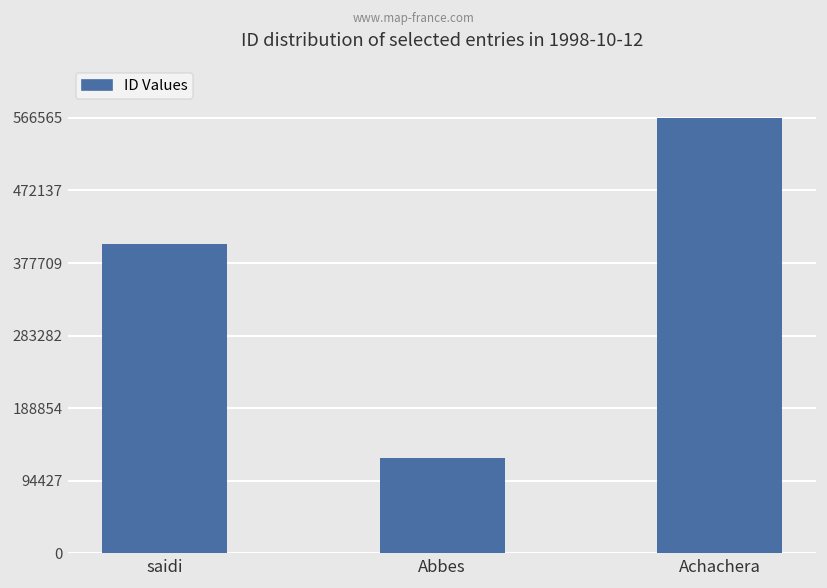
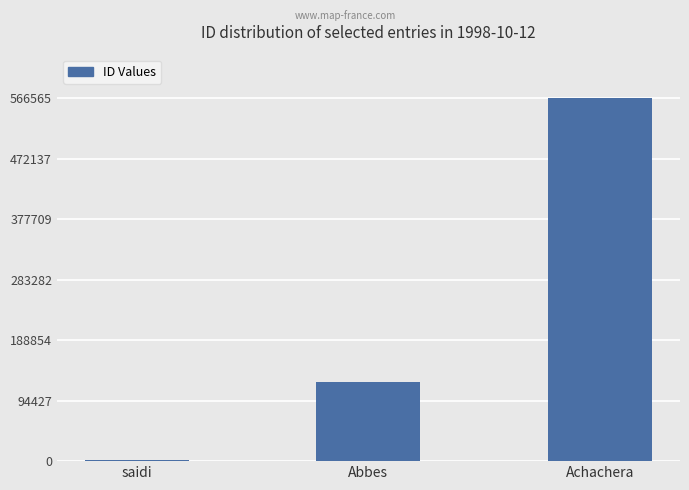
saidi: 400000 -> 0
